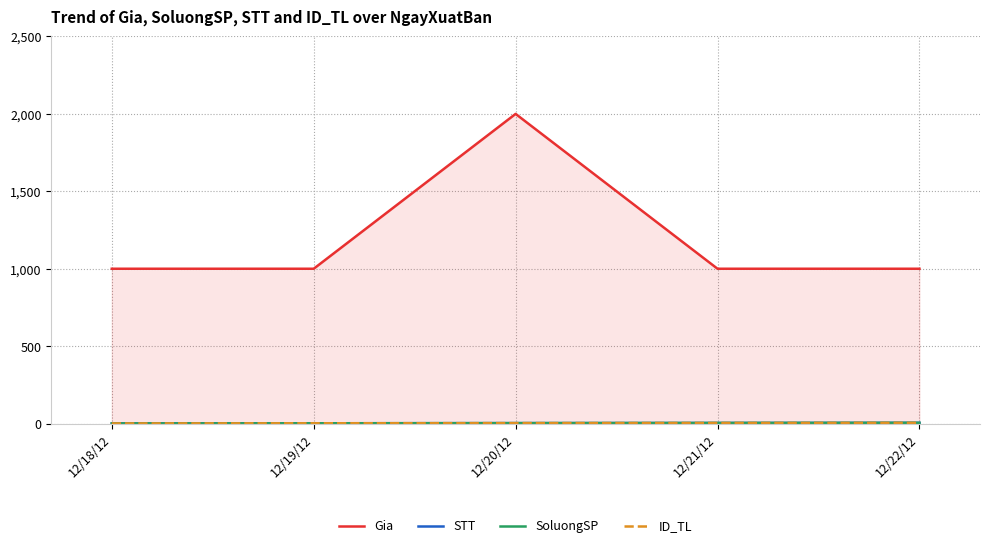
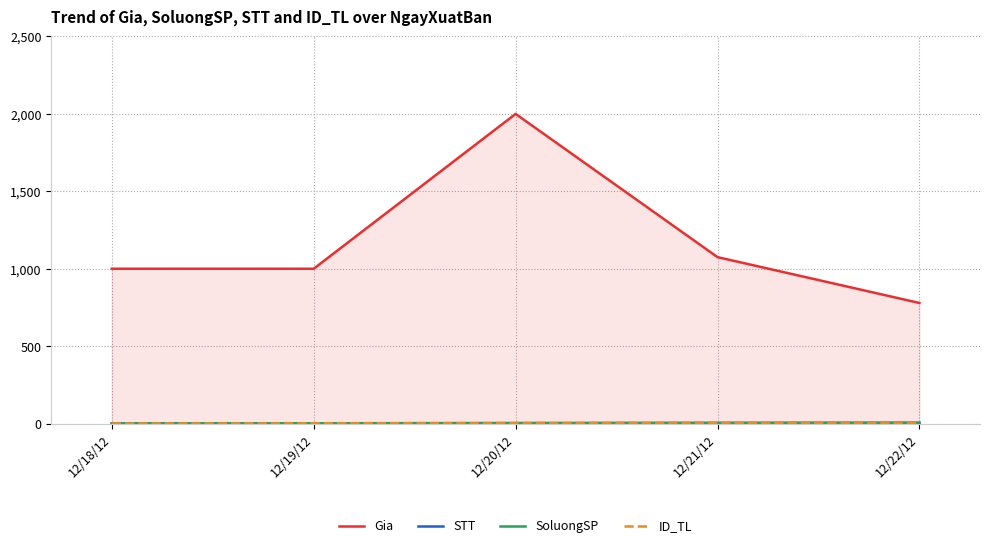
Gia, 12/21/12: 1,000 -> 1,080
Gia, 12/22/12: 1,000 -> 780
